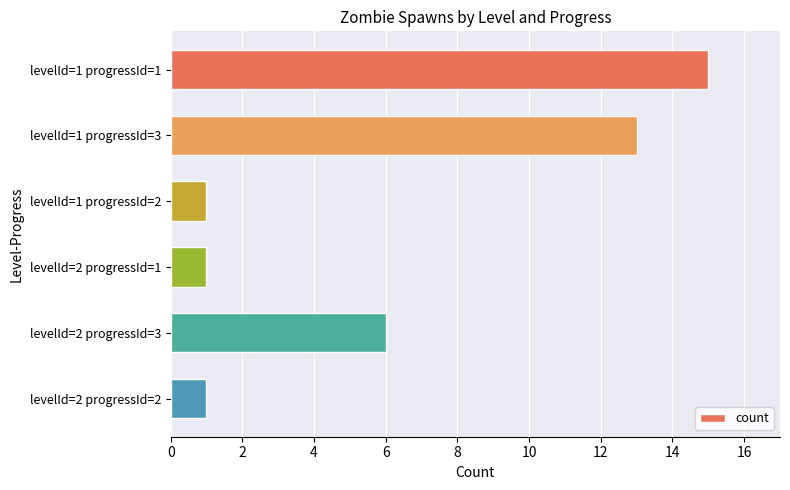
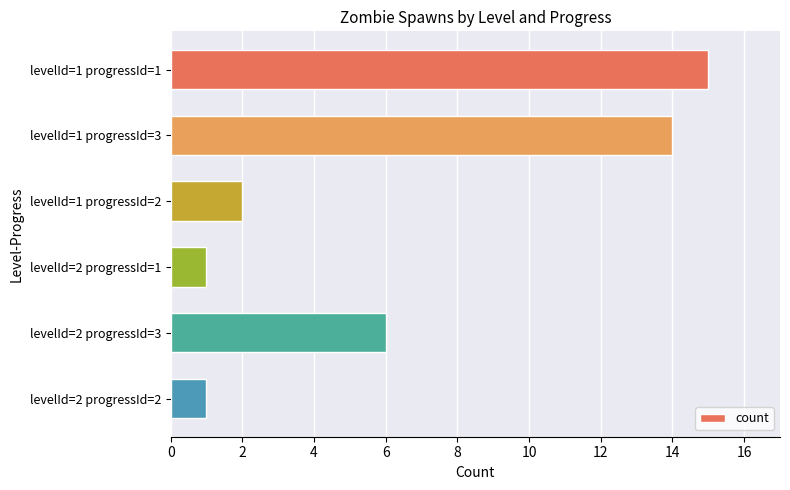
levelId=1 progressId=3: 13 -> 14
levelId=1 progressId=2: 1 -> 2
